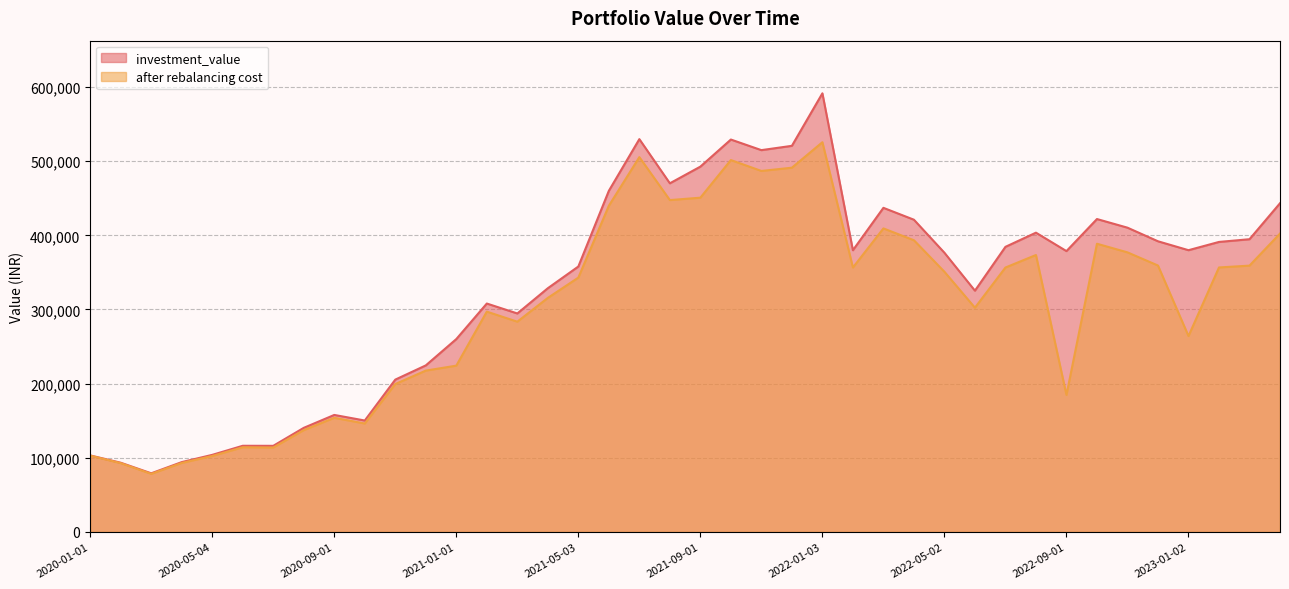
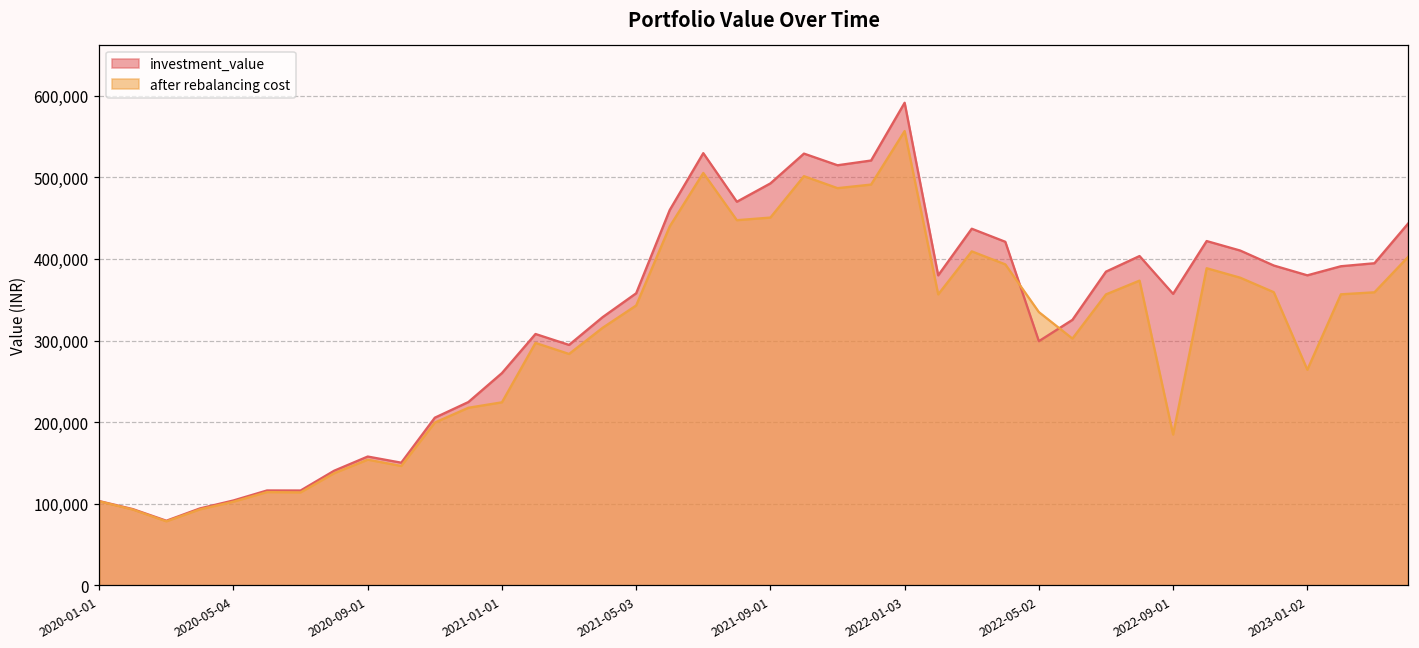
after rebalancing cost, 2022-01-03: 530,000 -> 560,000
investment_value, 2022-05-02: 380,000 -> 300,000
after rebalancing cost, 2022-05-02: 350,000 -> 330,000
investment_value, 2022-09-01: 380,000 -> 360,000
